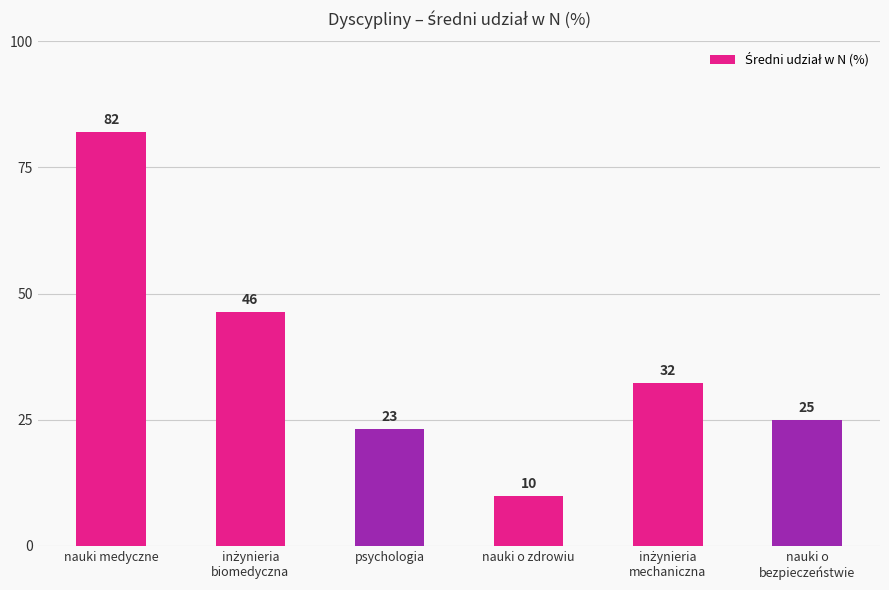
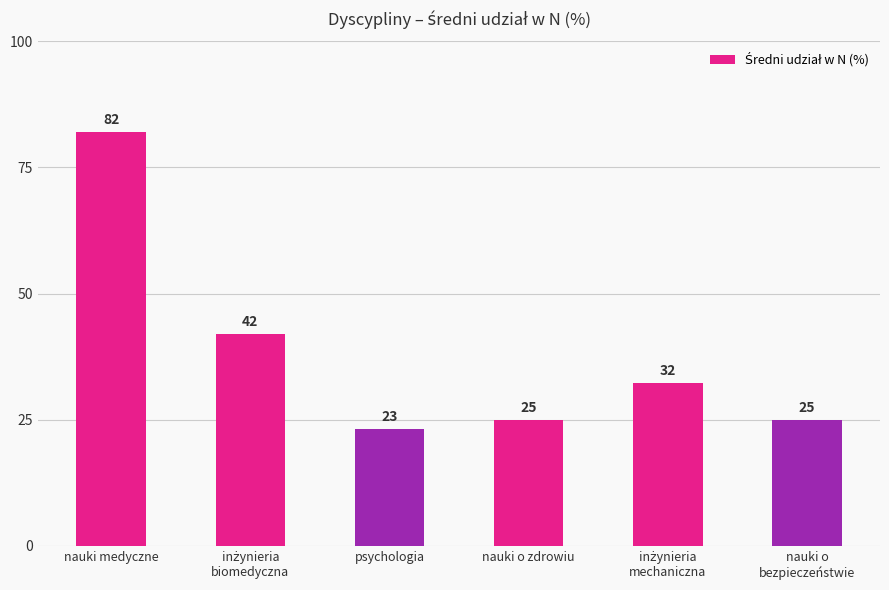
inżynieria biomedyczna: 46 -> 42
nauki o zdrowiu: 10 -> 25
